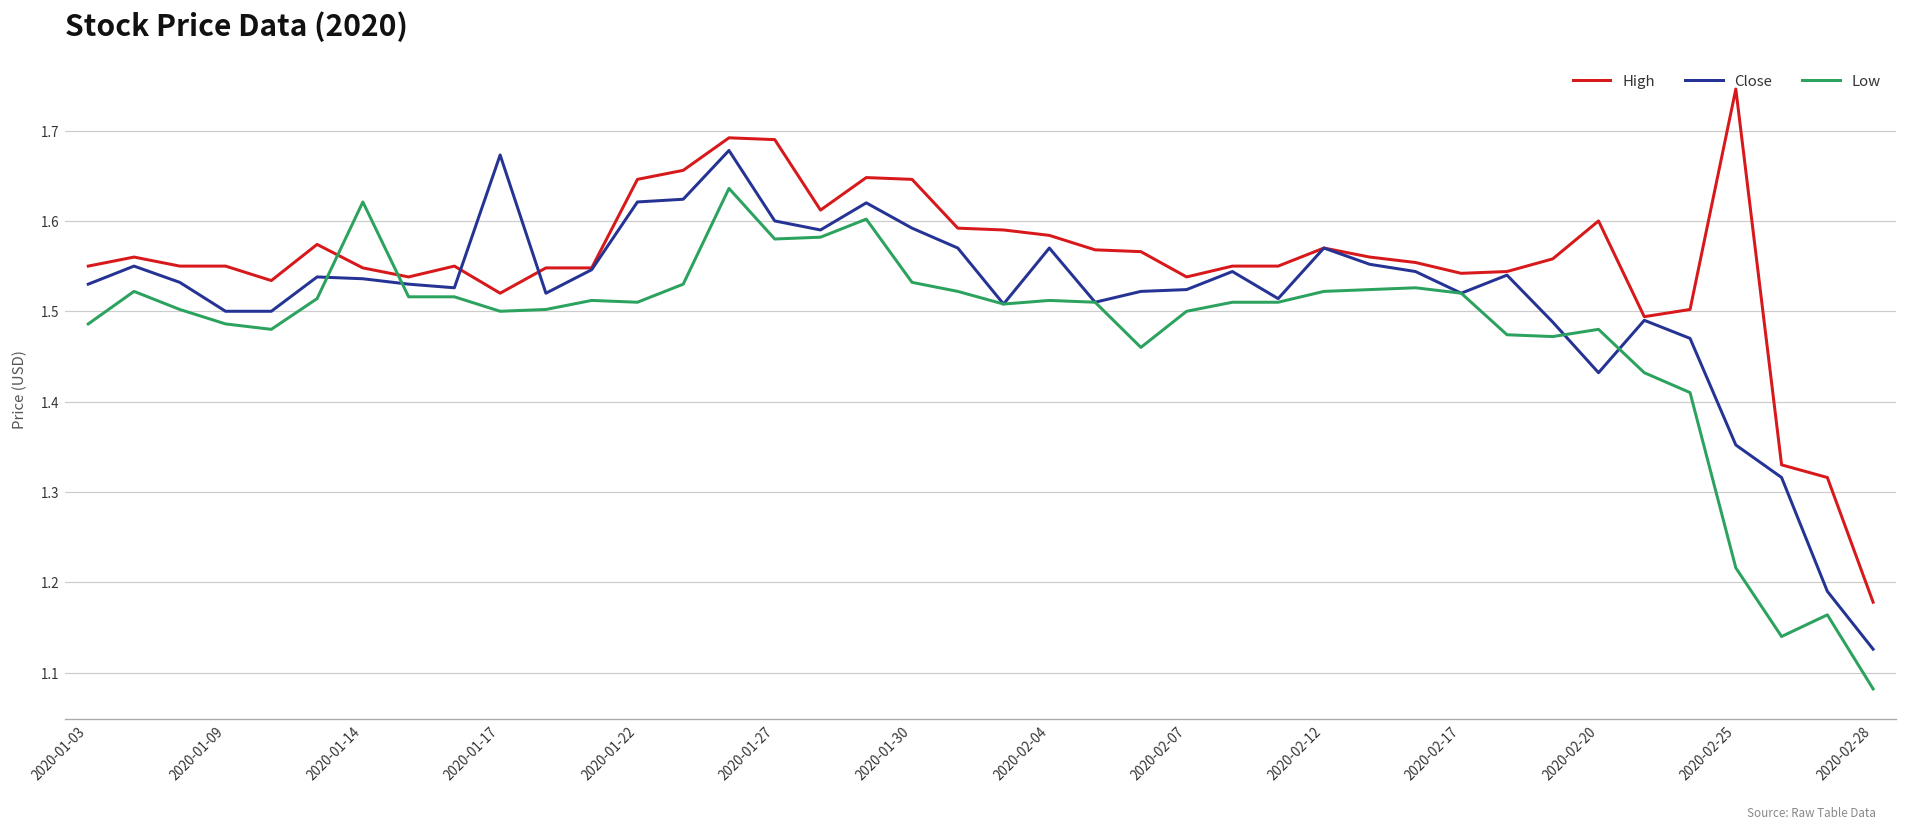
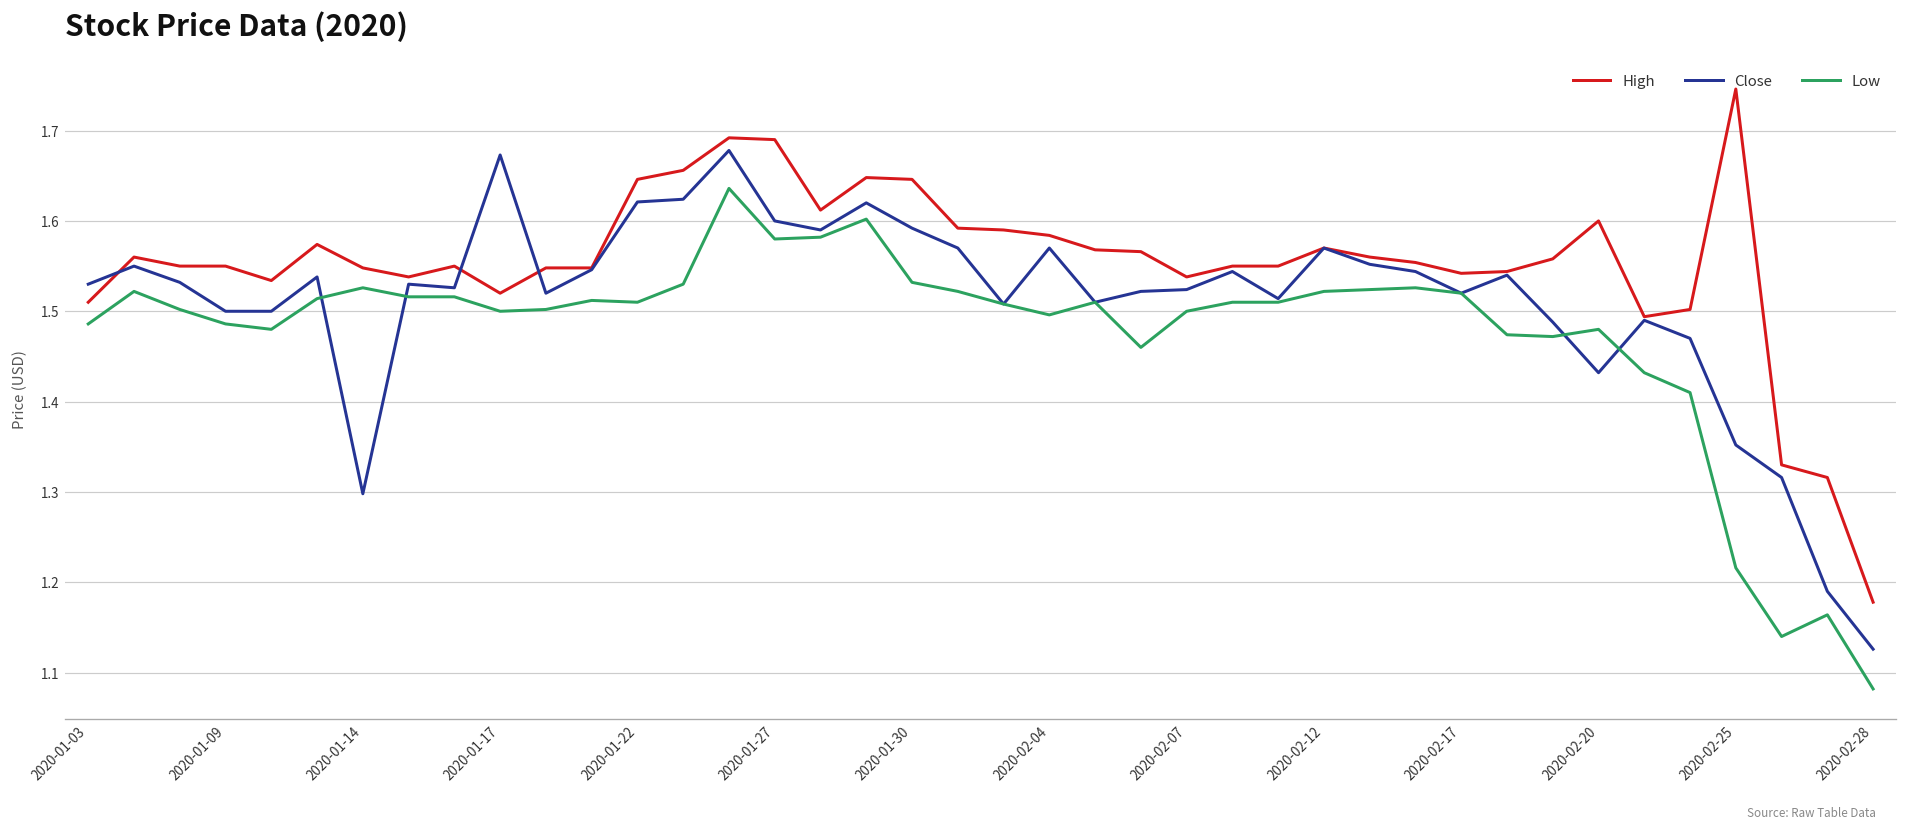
High, 2020-01-03: 1.55 -> 1.51
Close, 2020-01-14: 1.54 -> 1.30
Low, 2020-01-14: 1.62 -> 1.53
Low, 2020-02-04: 1.51 -> 1.50
